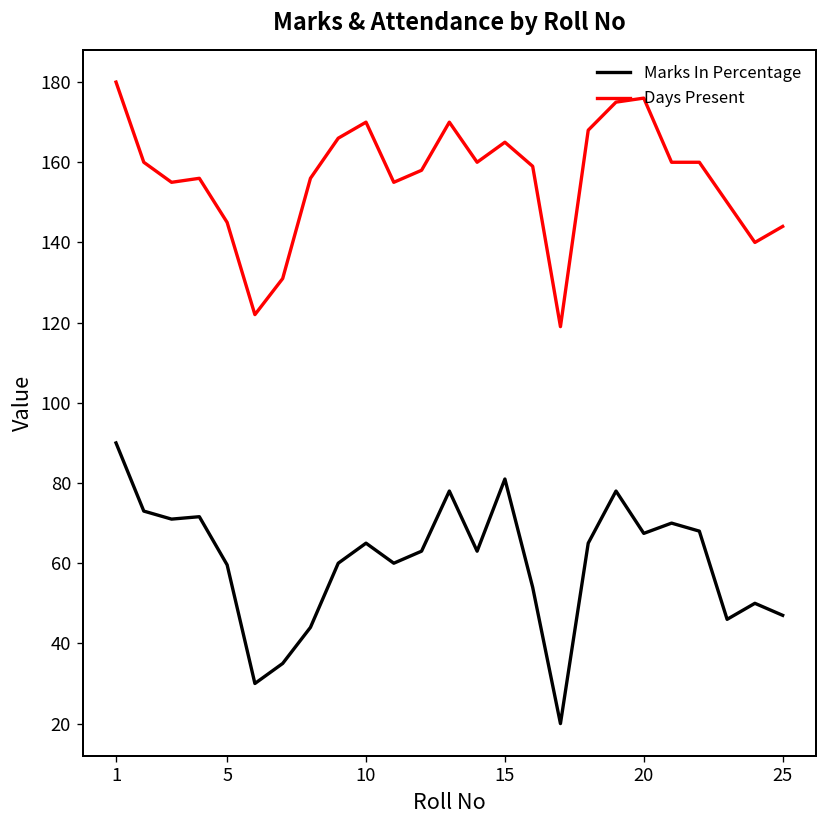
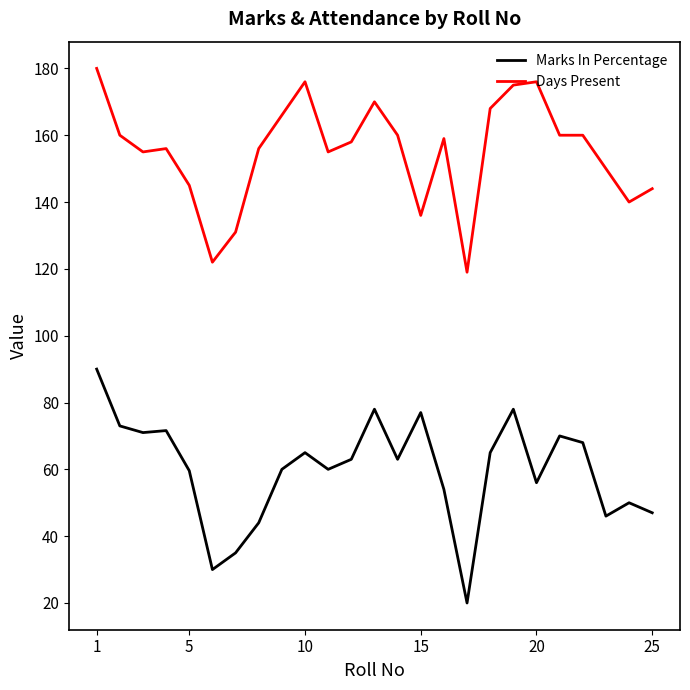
Days Present, 10: 170 -> 176
Marks In Percentage, 15: 81 -> 77
Days Present, 15: 165 -> 136
Marks In Percentage, 20: 67 -> 56
